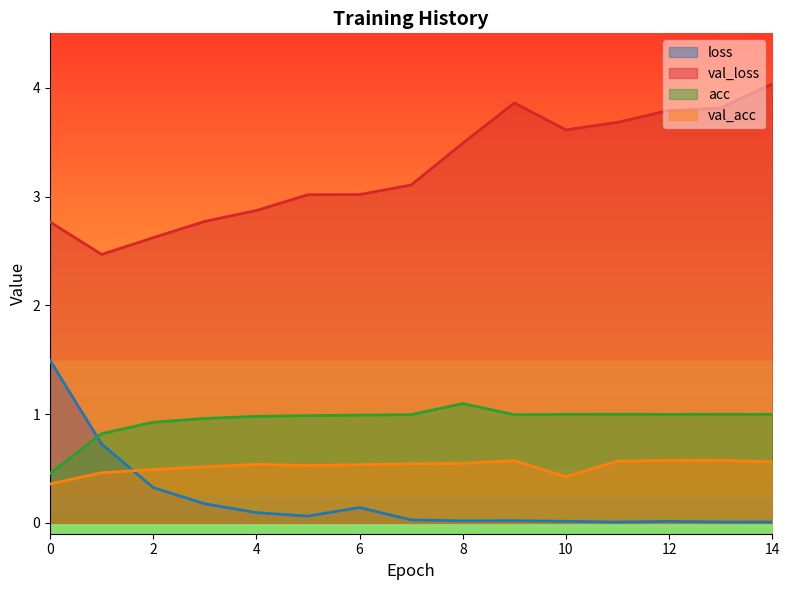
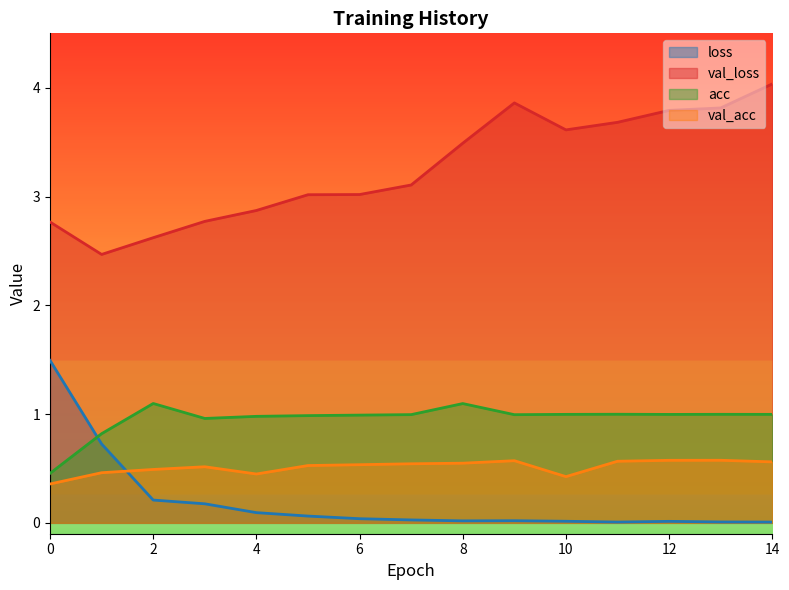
loss, 2: 0.32 -> 0.21
acc, 2: 0.93 -> 1.10
val_acc, 4: 0.54 -> 0.45
loss, 6: 0.14 -> 0.04
